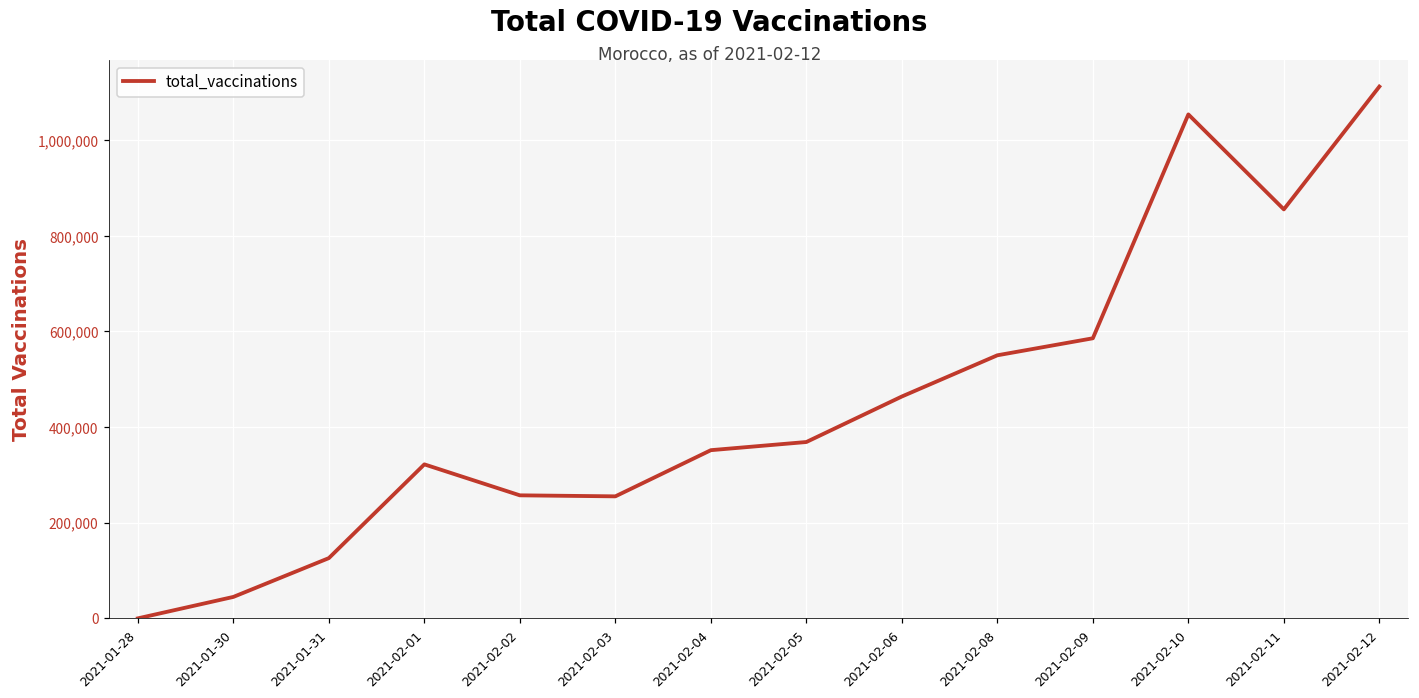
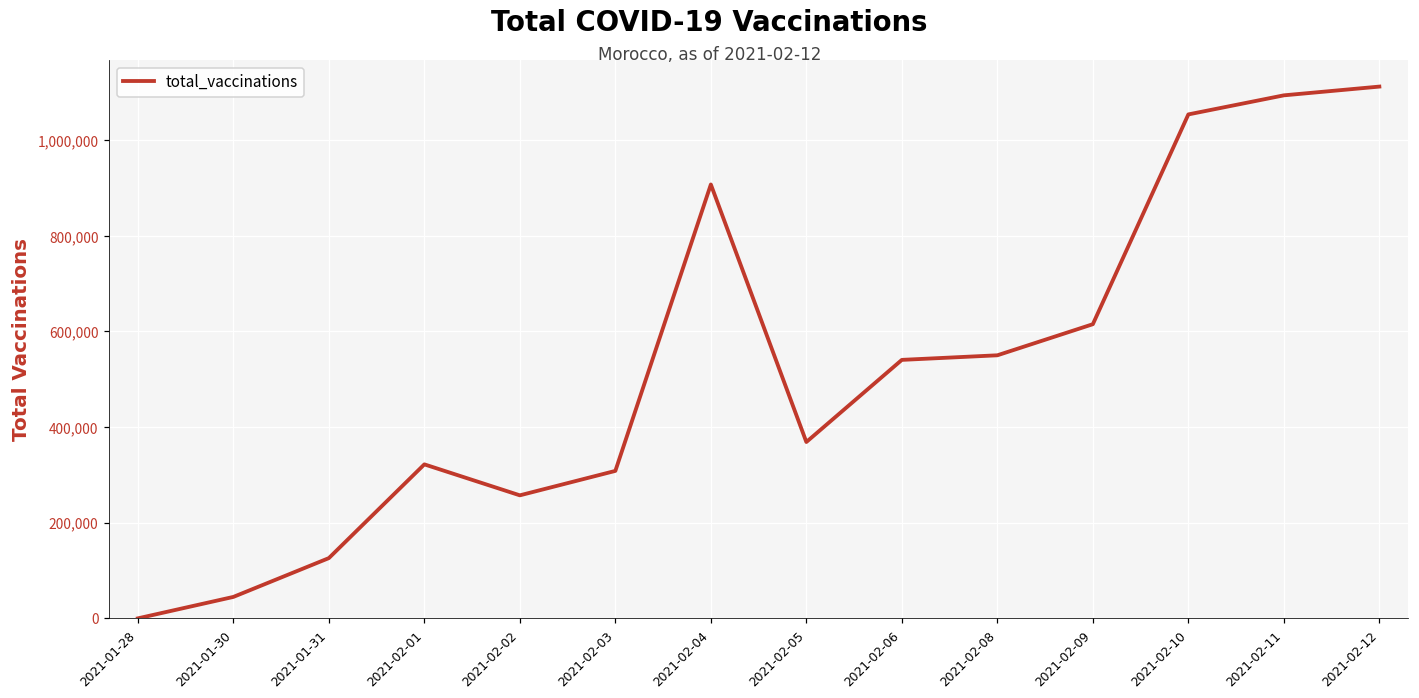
2021-02-03: 260,000 -> 310,000
2021-02-04: 350,000 -> 910,000
2021-02-06: 460,000 -> 540,000
2021-02-09: 590,000 -> 620,000
2021-02-11: 860,000 -> 1,090,000
